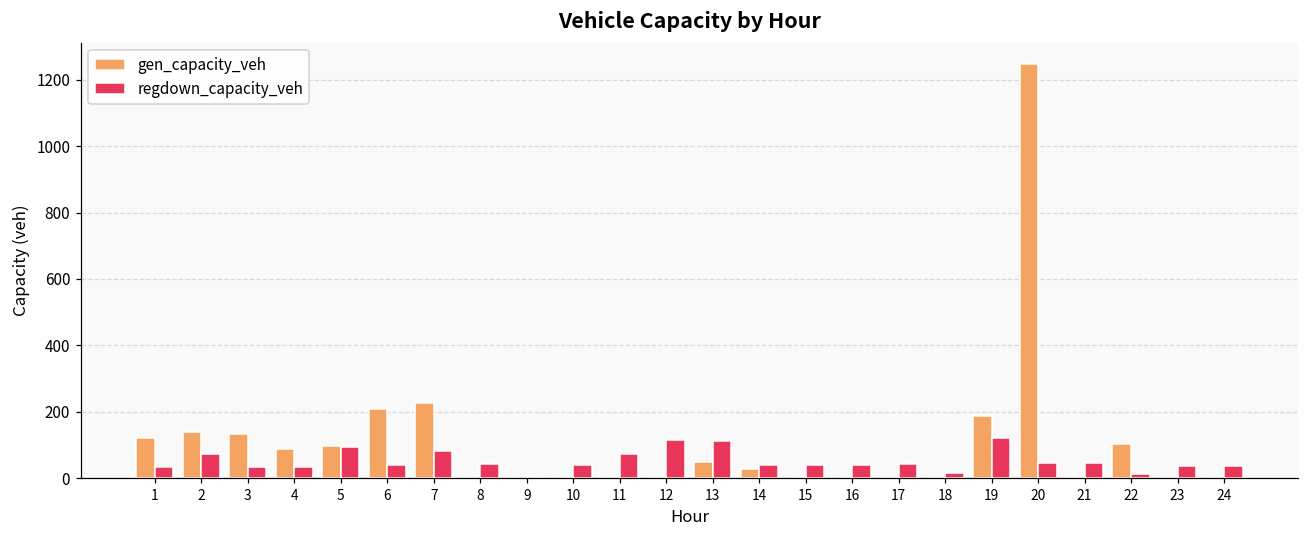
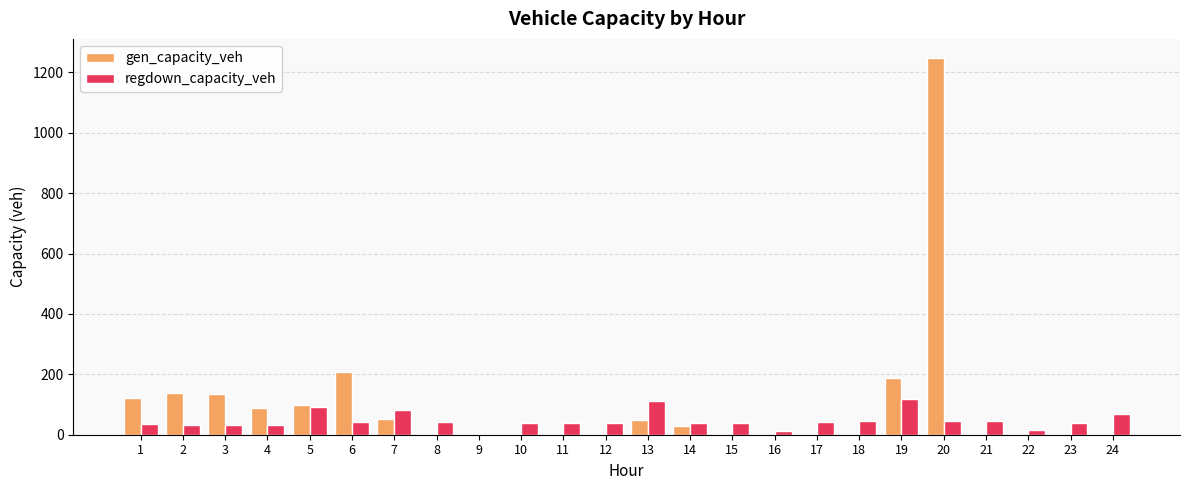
regdown_capacity_veh, 2: 70 -> 30
gen_capacity_veh, 7: 230 -> 50
regdown_capacity_veh, 11: 70 -> 40
regdown_capacity_veh, 12: 120 -> 40
regdown_capacity_veh, 16: 40 -> 10
regdown_capacity_veh, 18: 20 -> 50
gen_capacity_veh, 22: 100 -> 0
regdown_capacity_veh, 24: 40 -> 70
